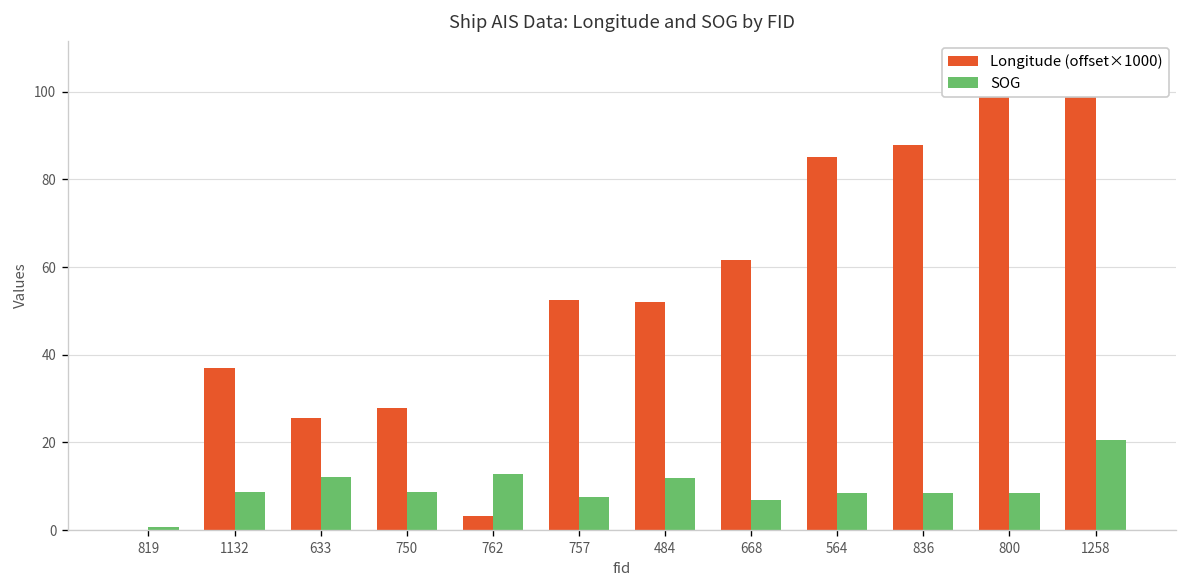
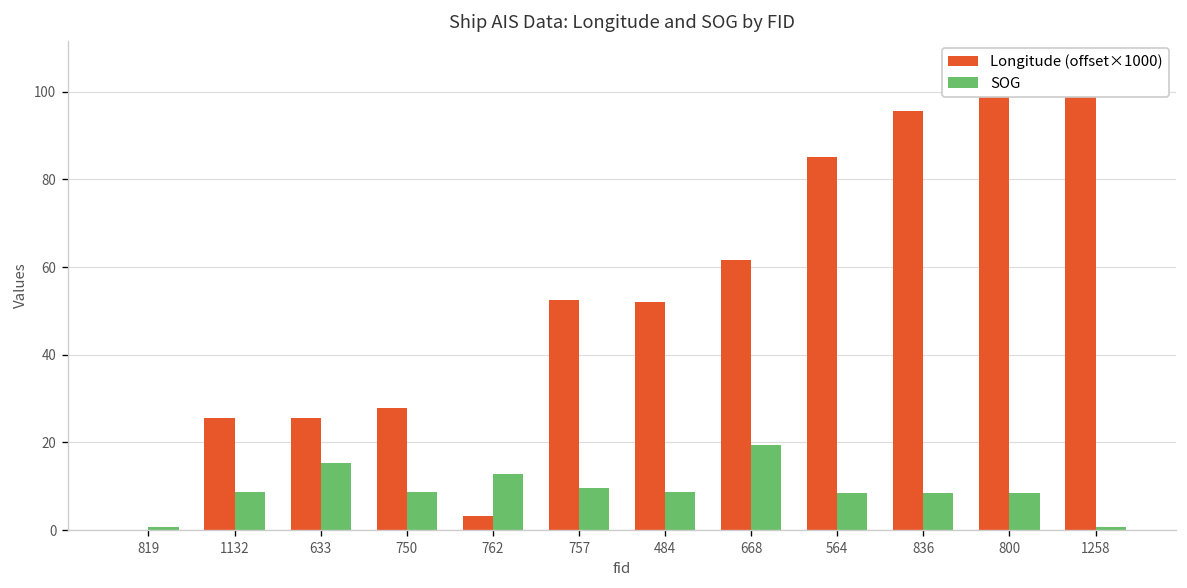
Longitude (offset×1000), 1132: 37 -> 26
SOG, 633: 12 -> 15
SOG, 757: 8 -> 10
SOG, 484: 12 -> 9
SOG, 668: 7 -> 19
Longitude (offset×1000), 836: 88 -> 96
SOG, 1258: 21 -> 1
